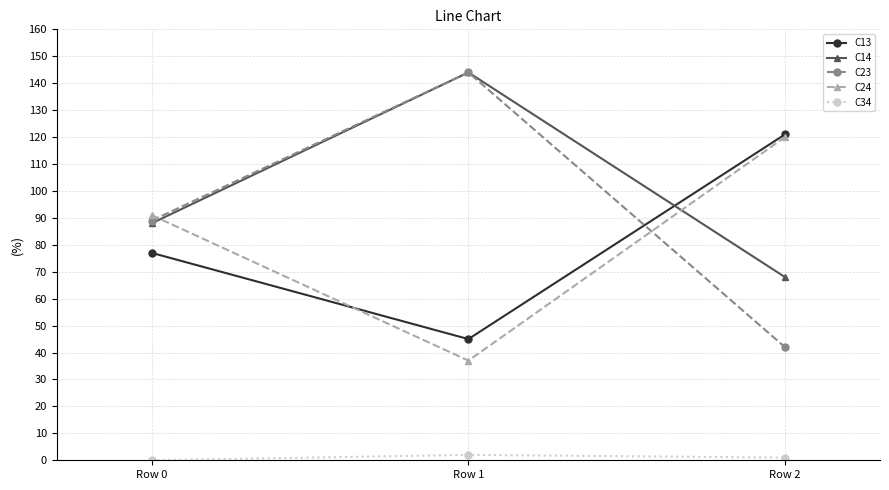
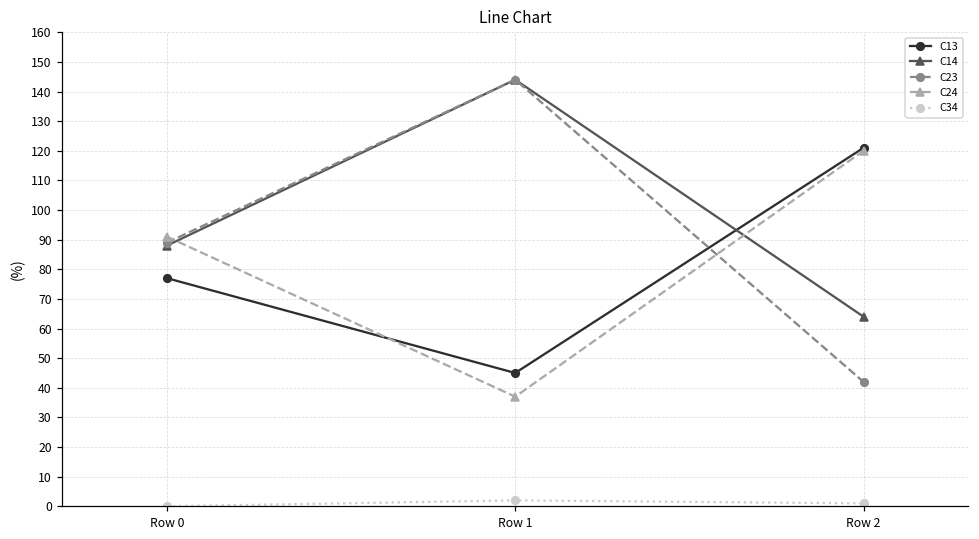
C14, Row 2: 68 -> 64
